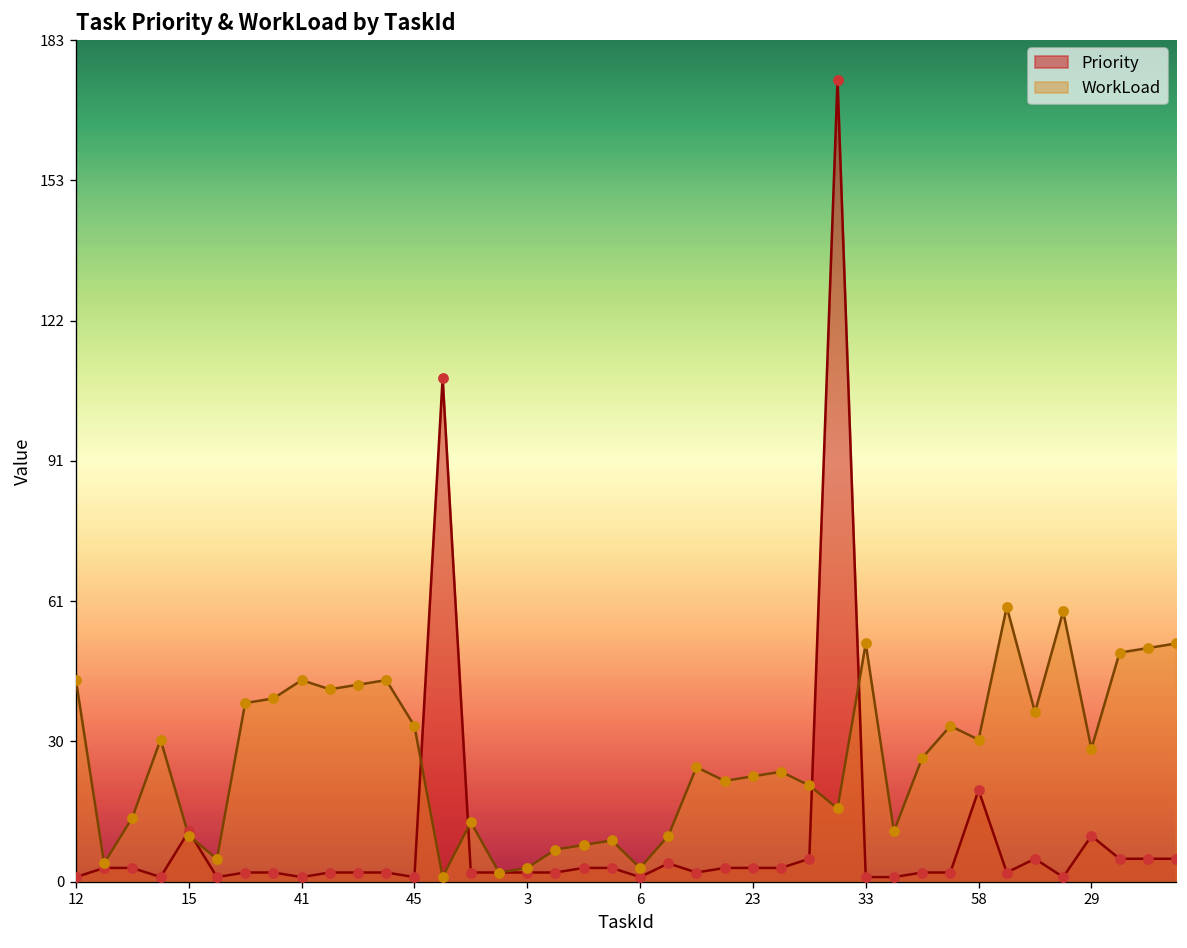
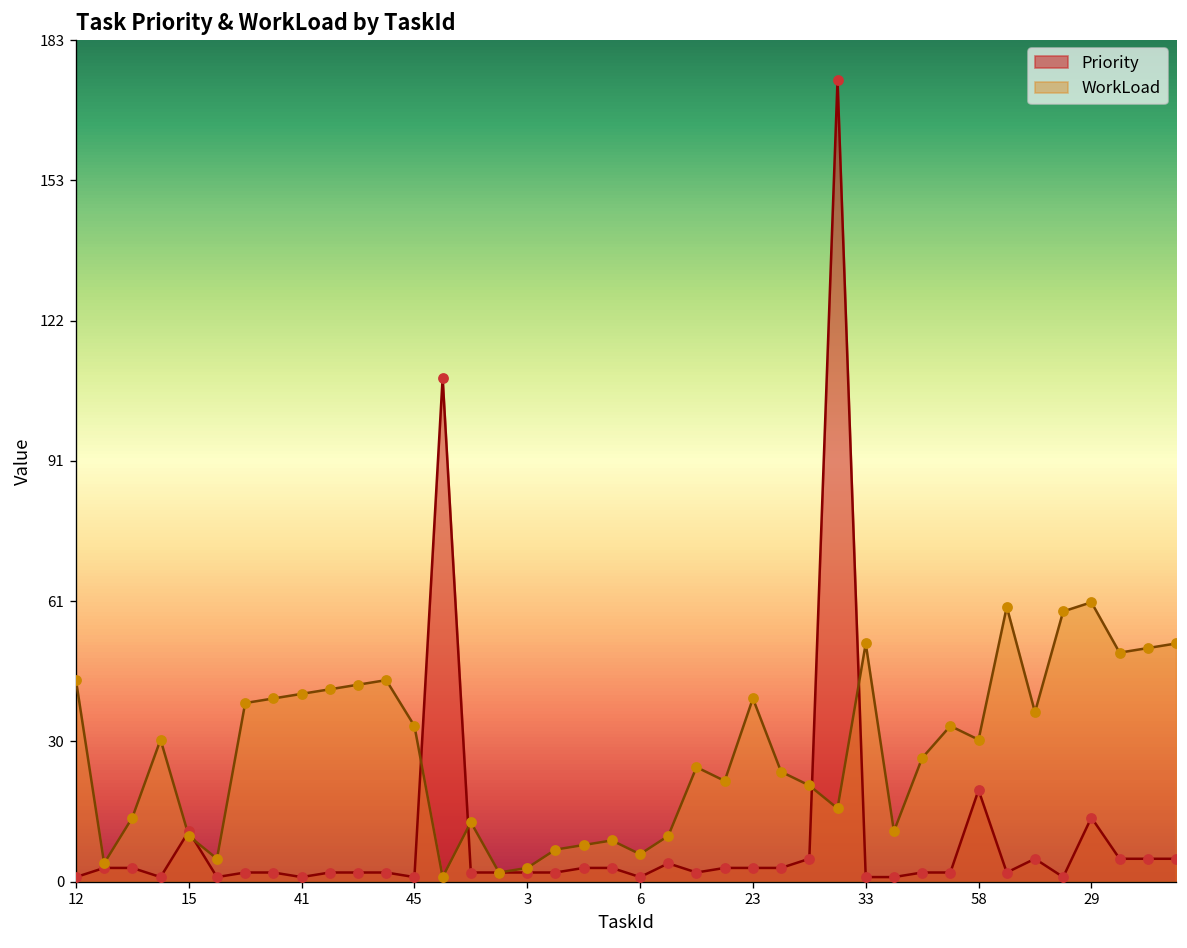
WorkLoad, 41: 44 -> 41
WorkLoad, 6: 3 -> 6
WorkLoad, 23: 23 -> 40
Priority, 29: 10 -> 14
WorkLoad, 29: 29 -> 61
